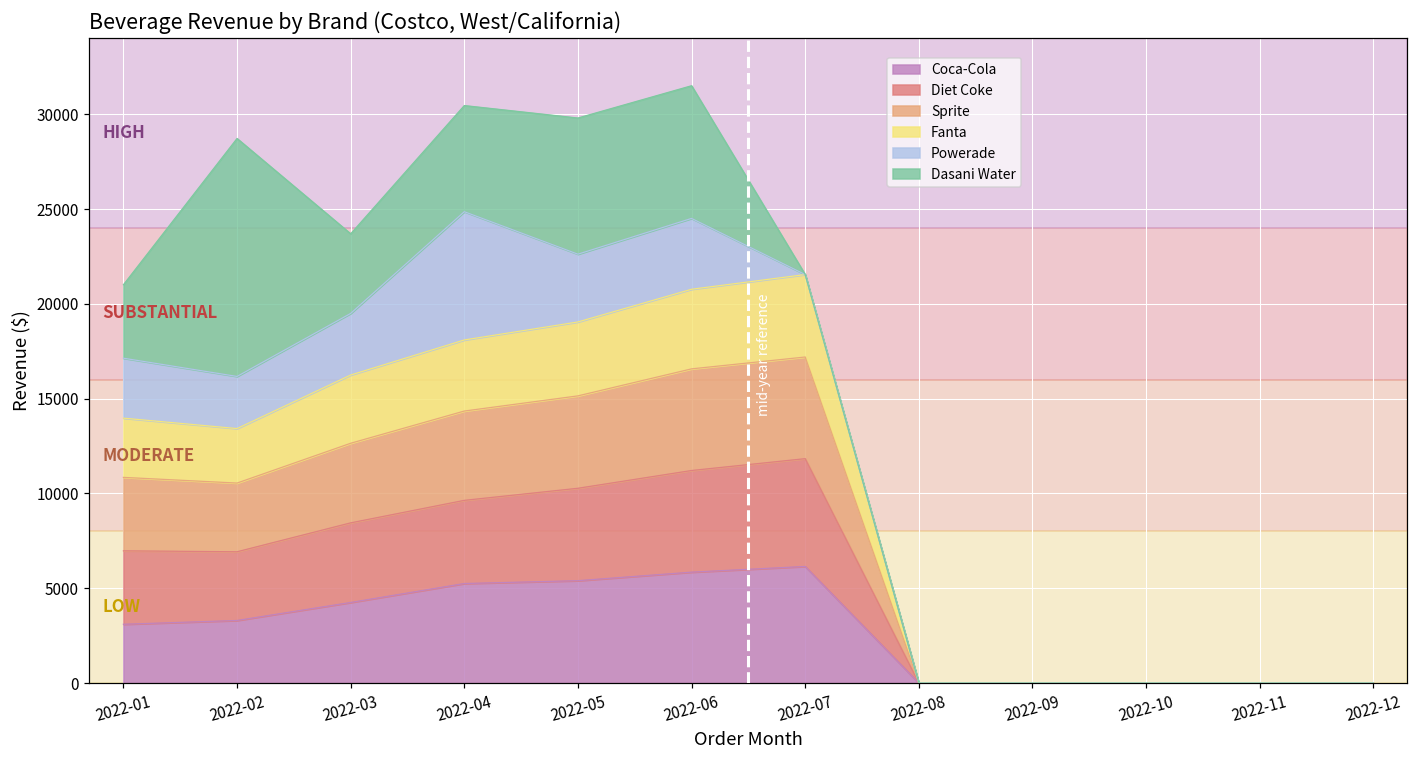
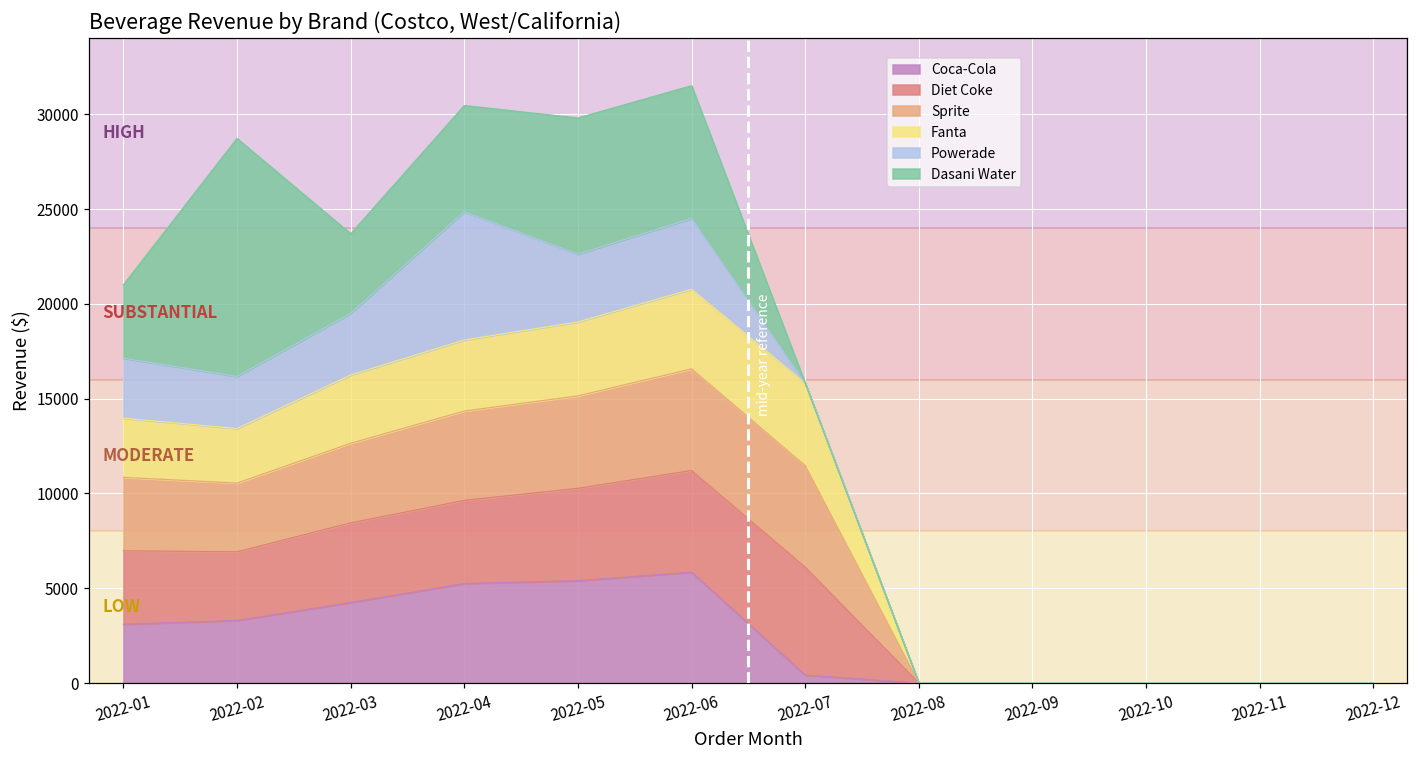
Coca-Cola, 2022-07: 6200 -> 400
